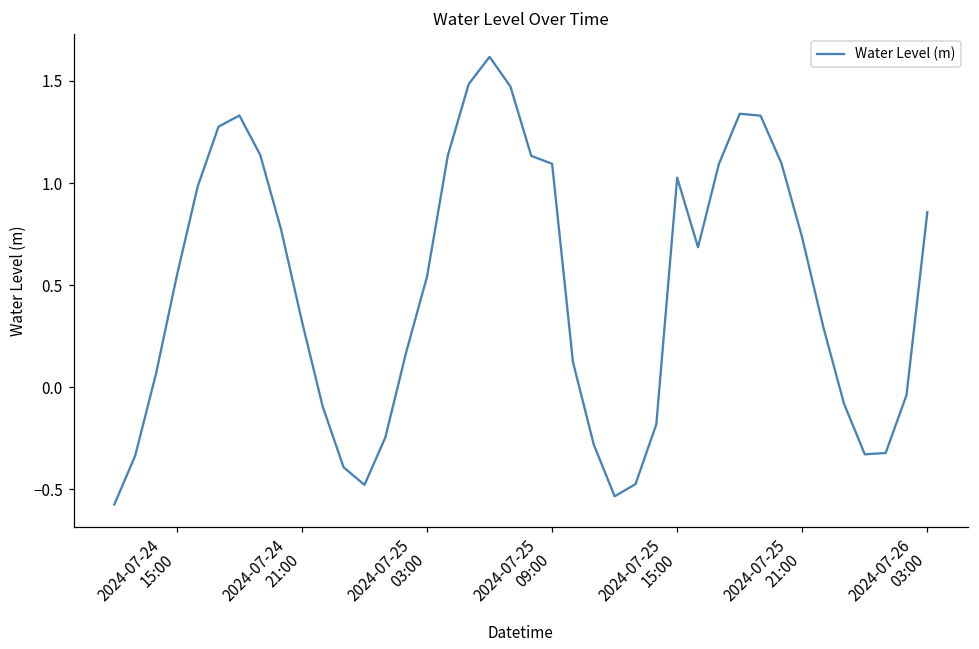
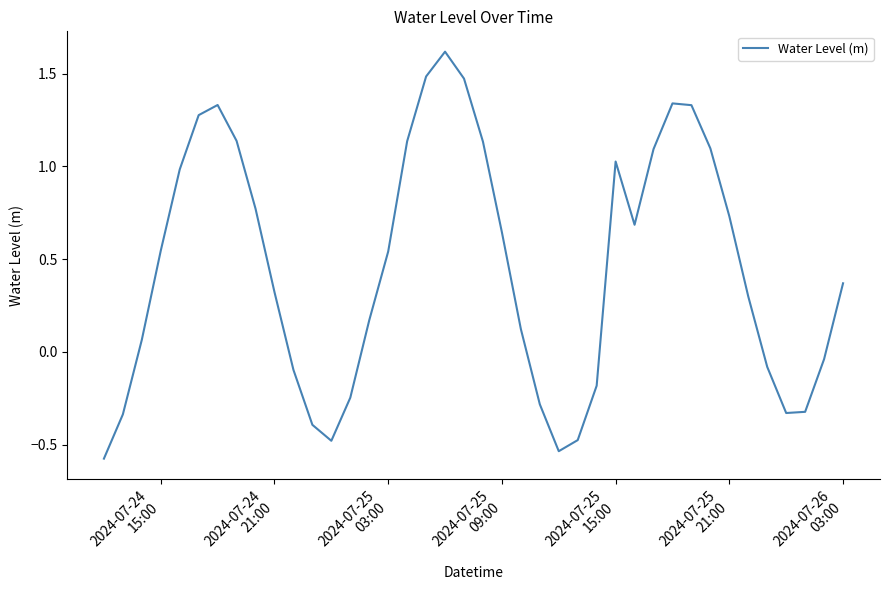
2024-07-25 09:00: 1.09 -> 0.64
2024-07-26 03:00: 0.86 -> 0.37
